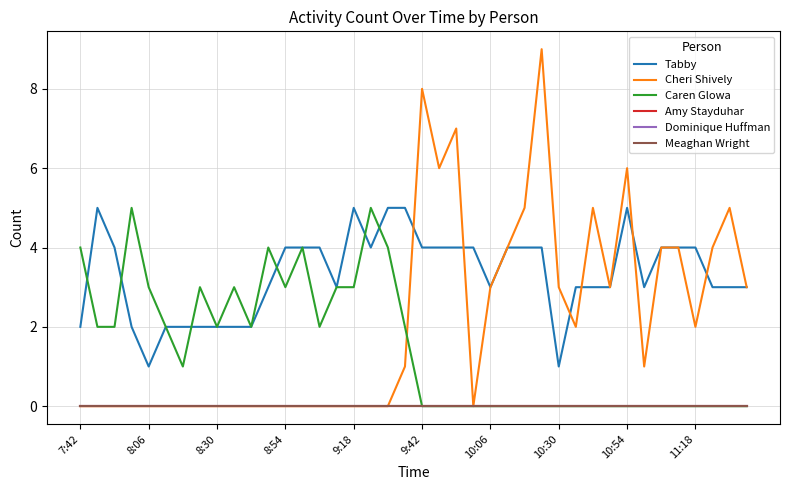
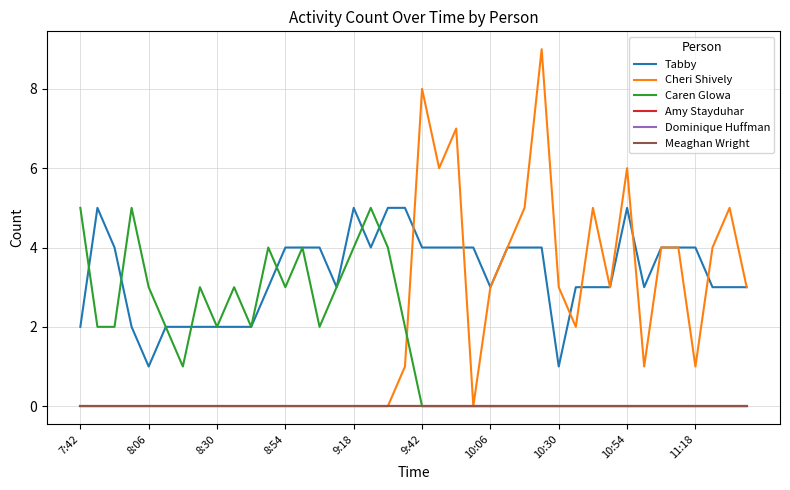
Caren Glowa, 7:42: 4 -> 5
Caren Glowa, 9:18: 3 -> 4
Cheri Shively, 11:18: 2 -> 1
